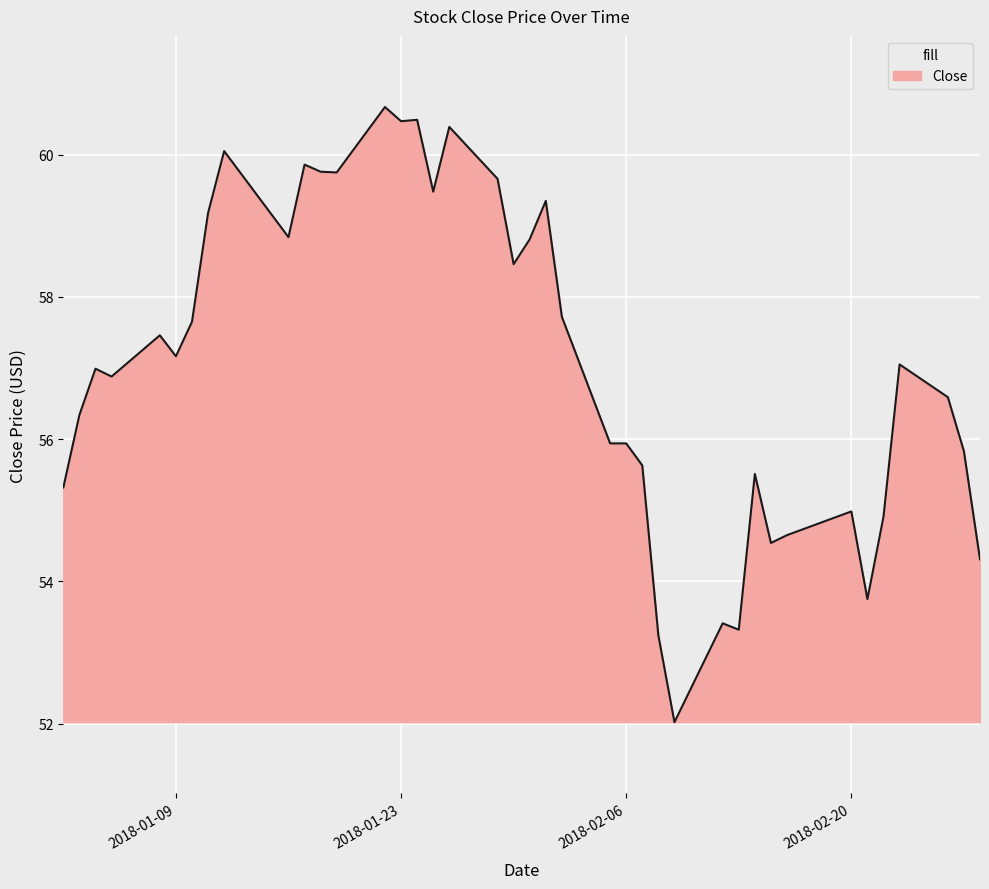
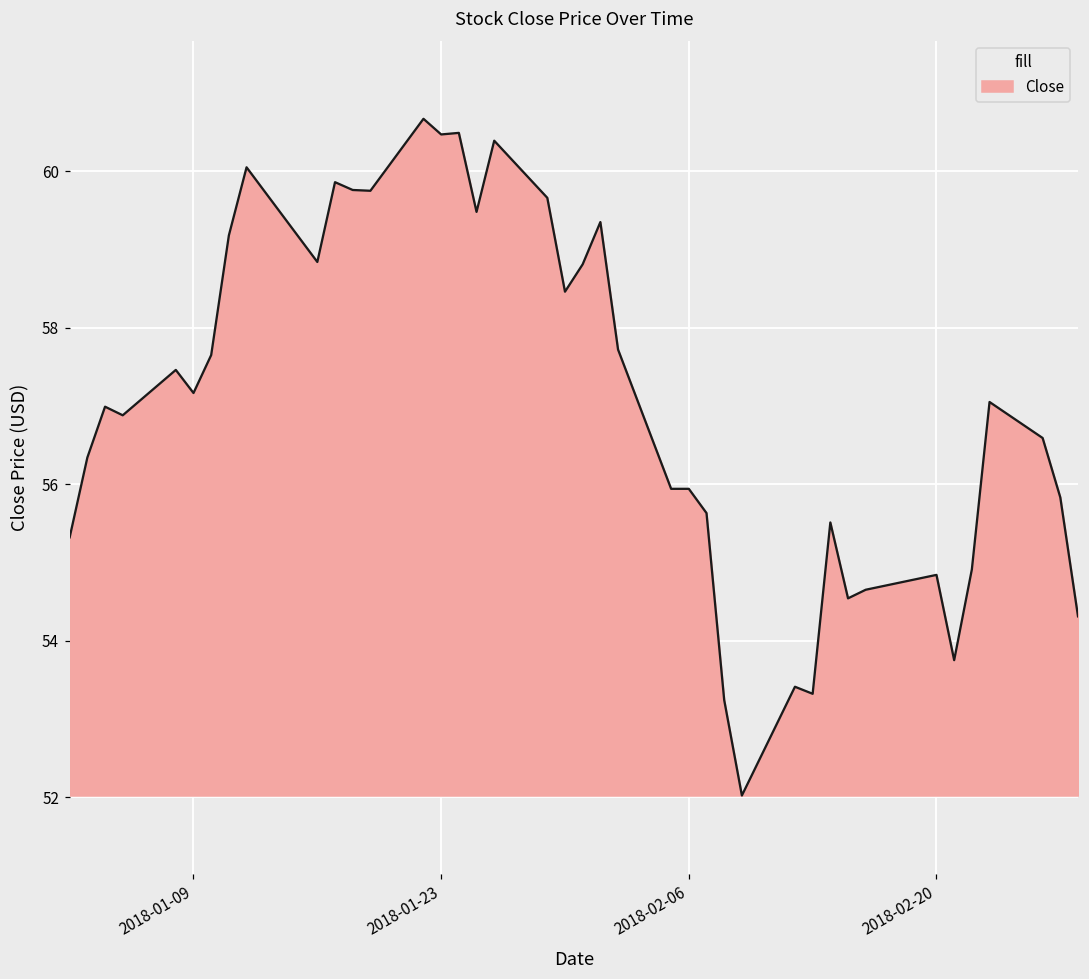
2018-02-20: 55.0 -> 54.8
